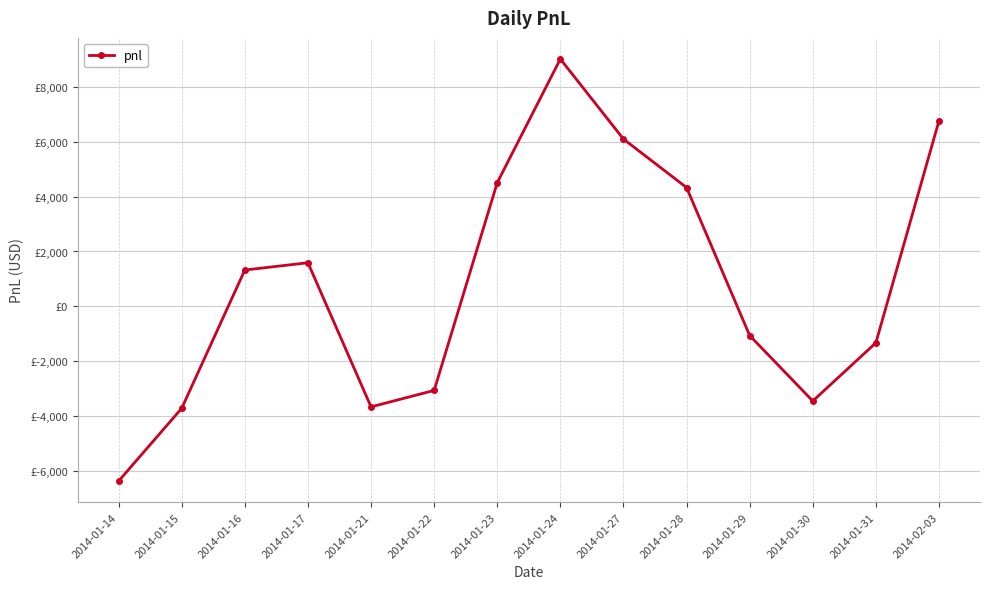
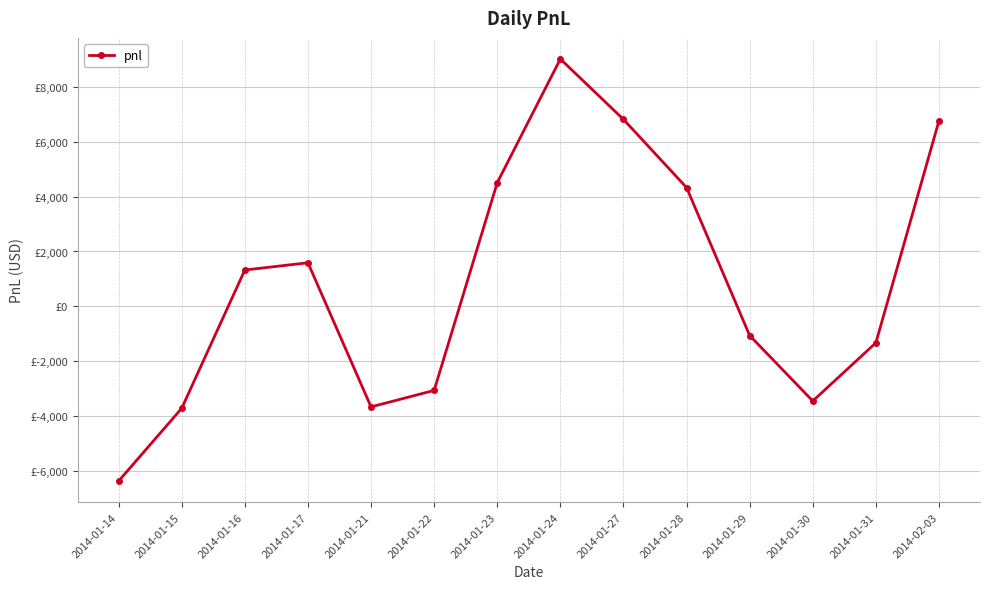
2014-01-27: £6,100 -> £6,800
